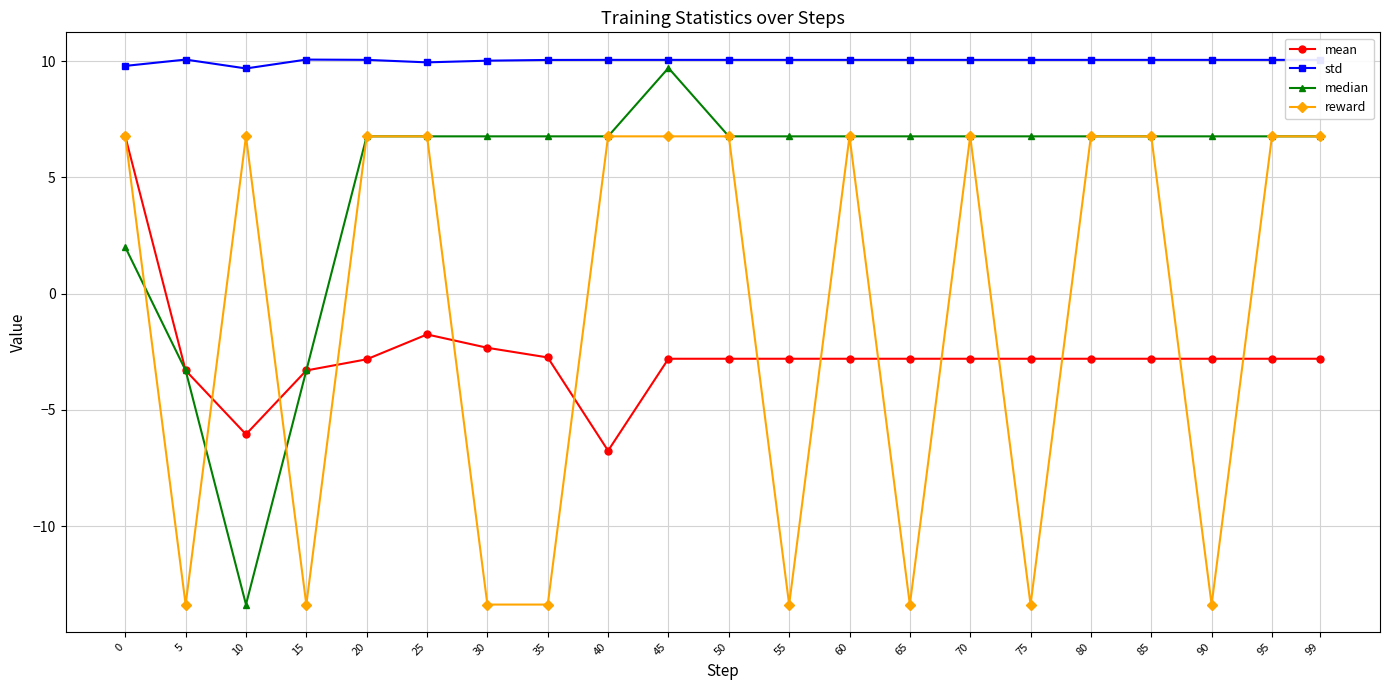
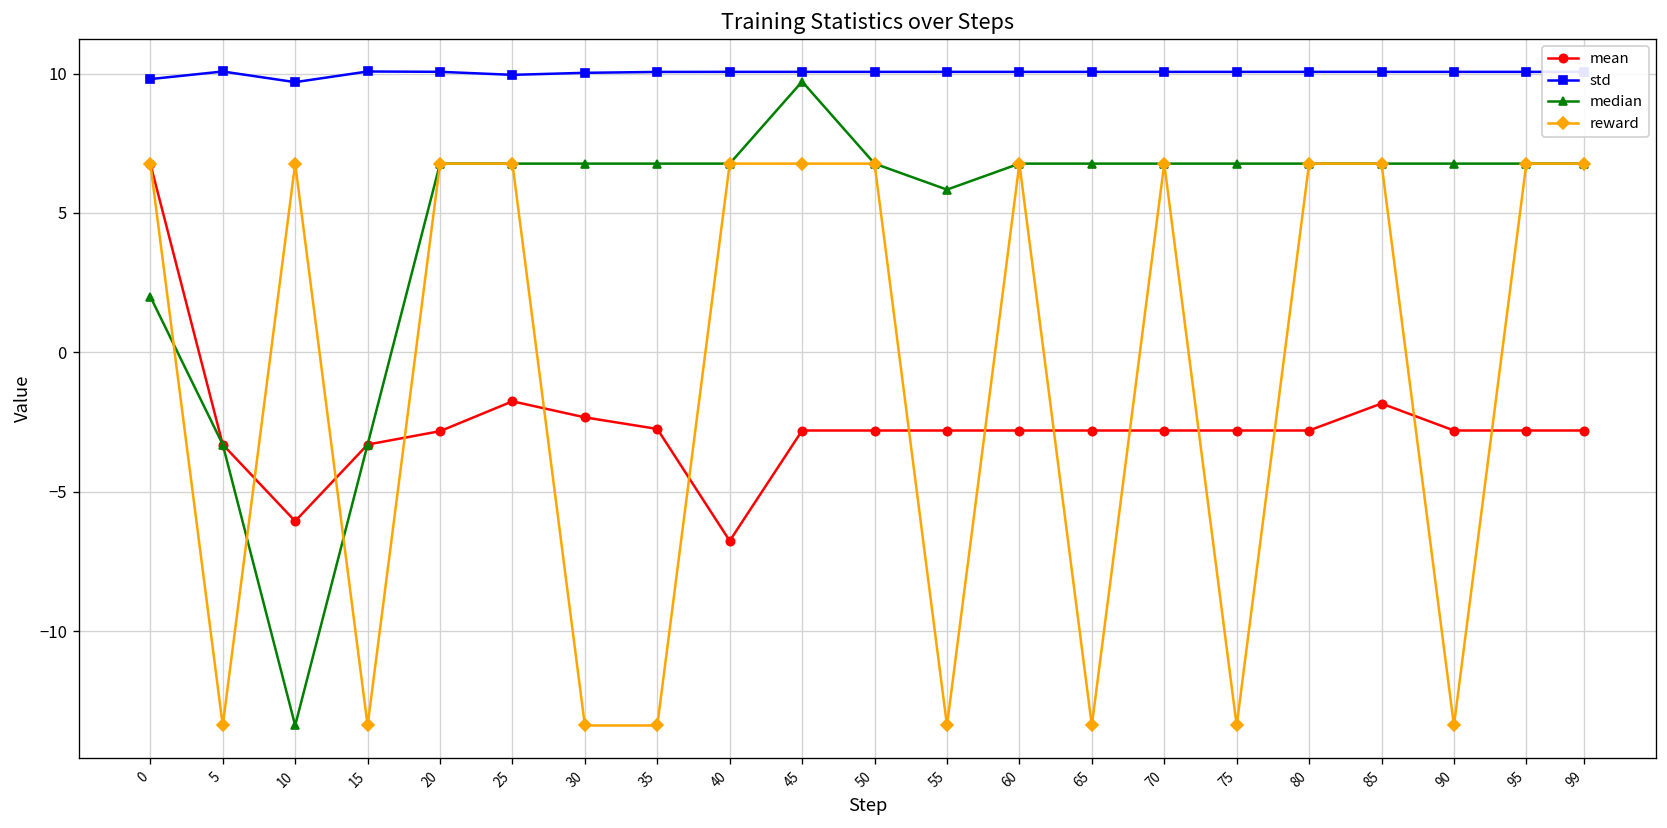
median, 55: 6.8 -> 5.8
mean, 85: -2.8 -> -1.8
